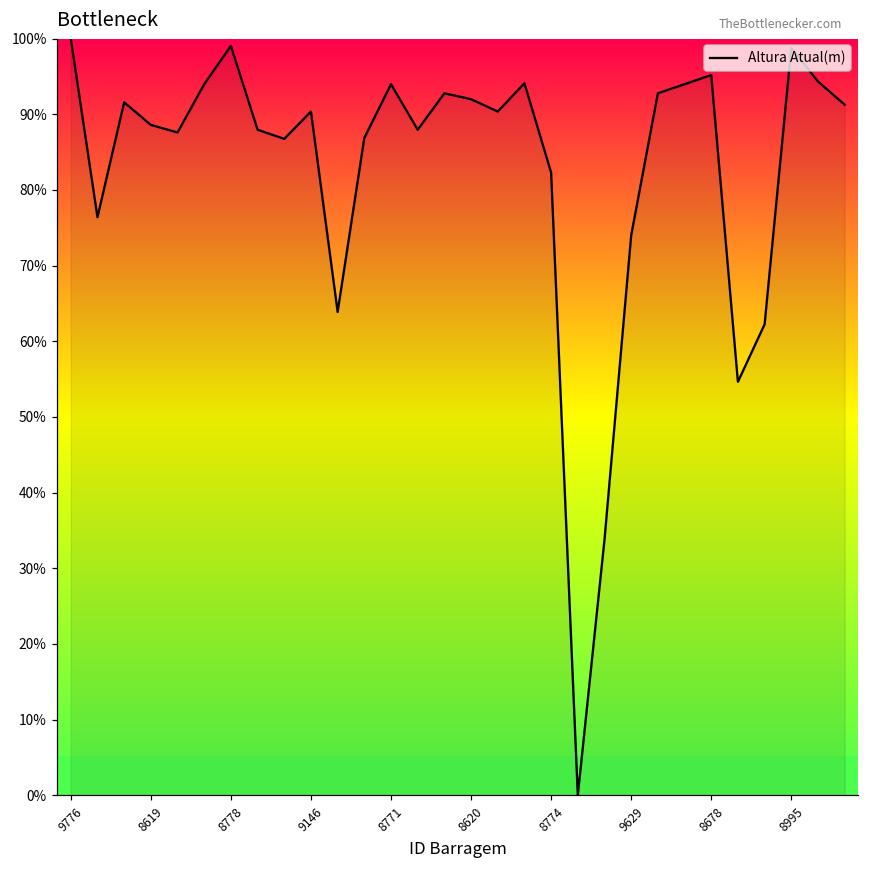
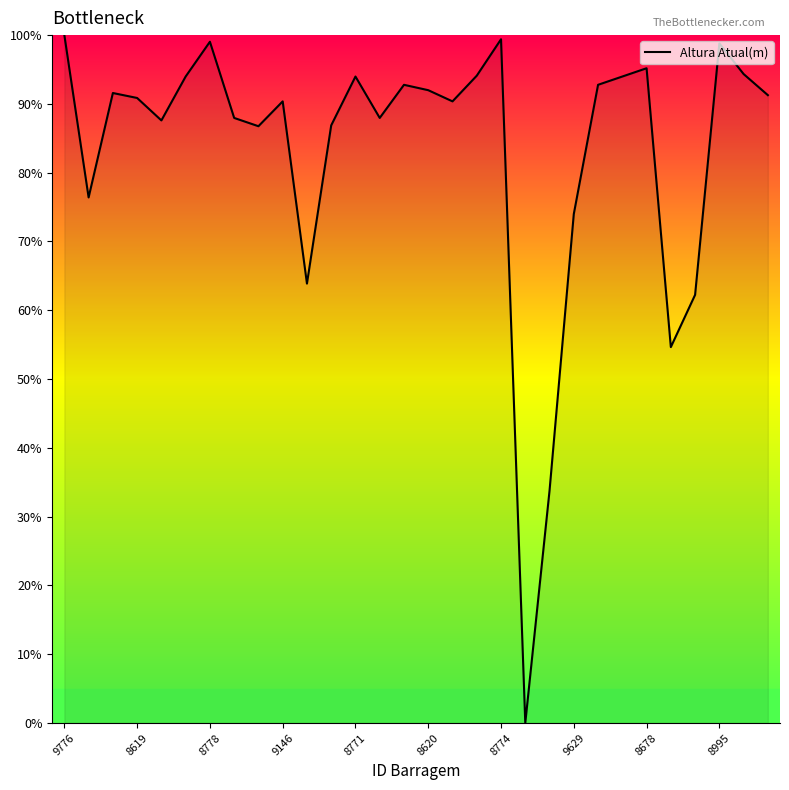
8619: 89% -> 91%
8774: 82% -> 99%
